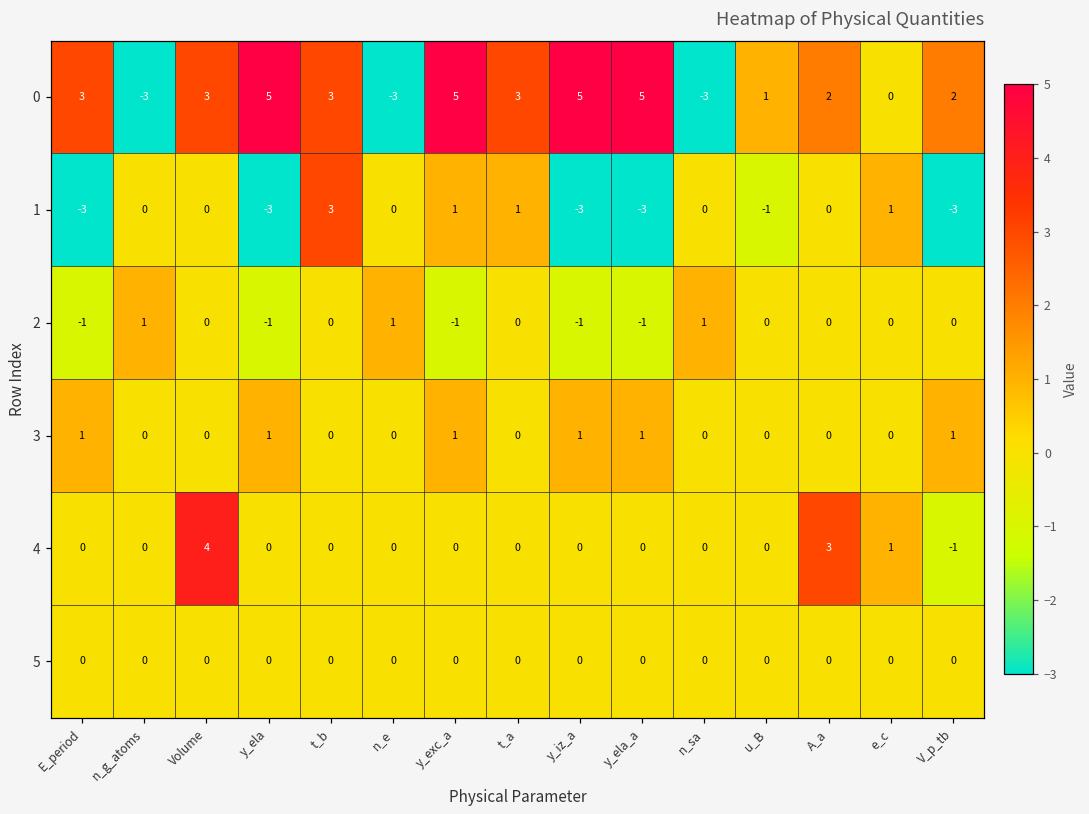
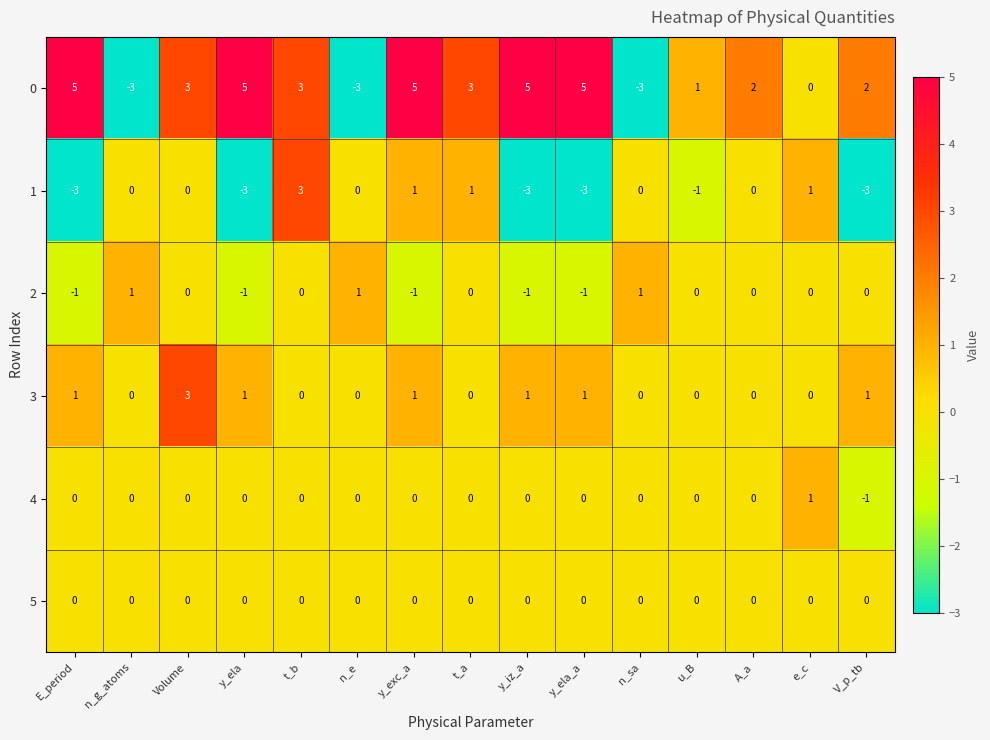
0, E_period: 3 -> 5
3, Volume: 0 -> 3
4, Volume: 4 -> 0
4, A_a: 3 -> 0
